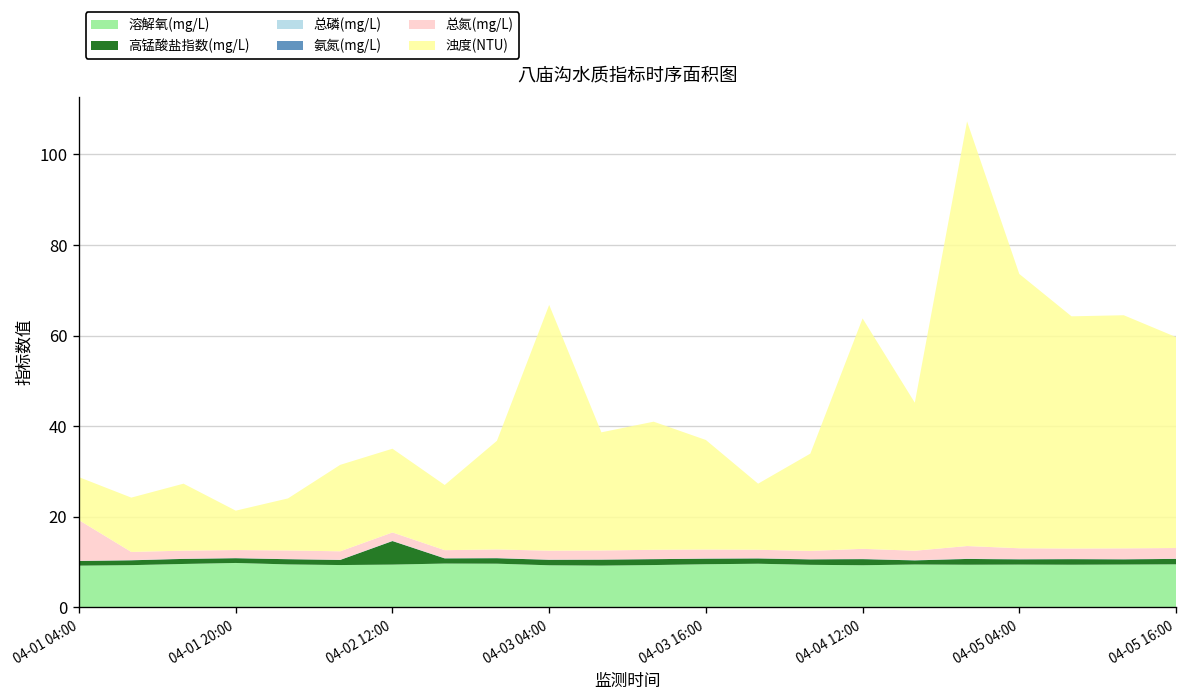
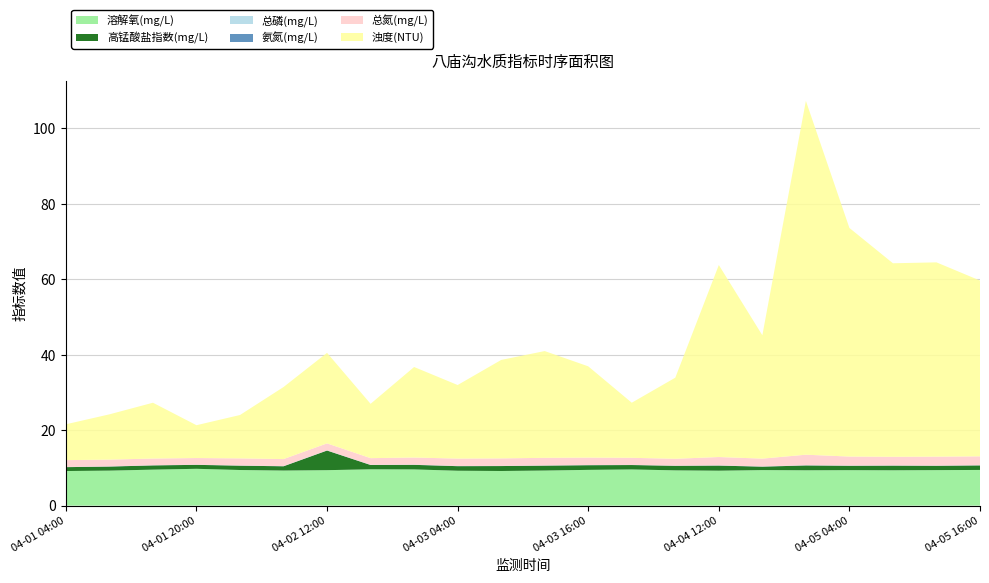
总氮(mg/L), 04-01 04:00: 9 -> 2
浊度(NTU), 04-02 12:00: 19 -> 24
浊度(NTU), 04-03 04:00: 54 -> 20
